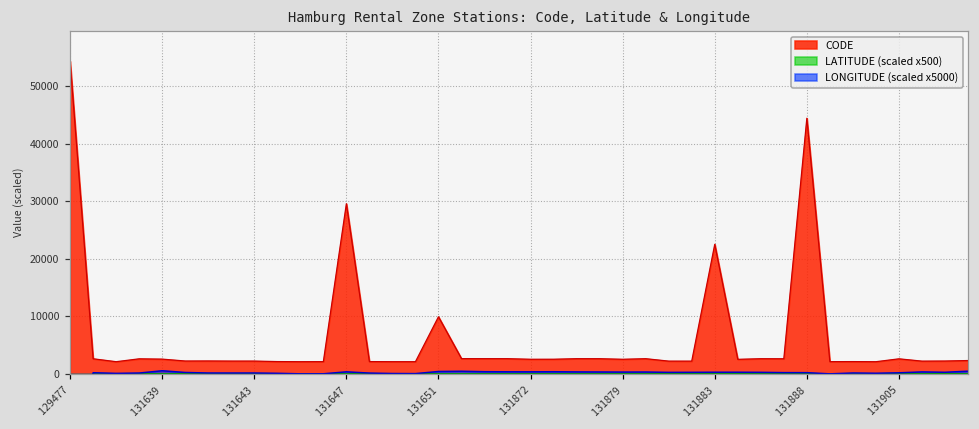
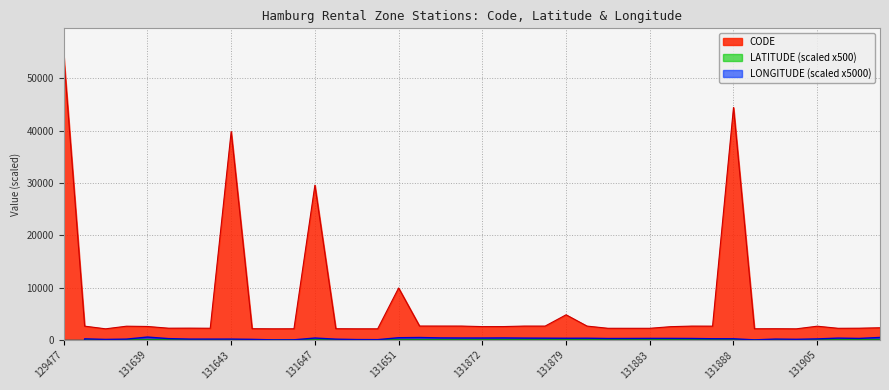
CODE, 131643: 2000 -> 40000
CODE, 131879: 3000 -> 5000
CODE, 131883: 23000 -> 2000
